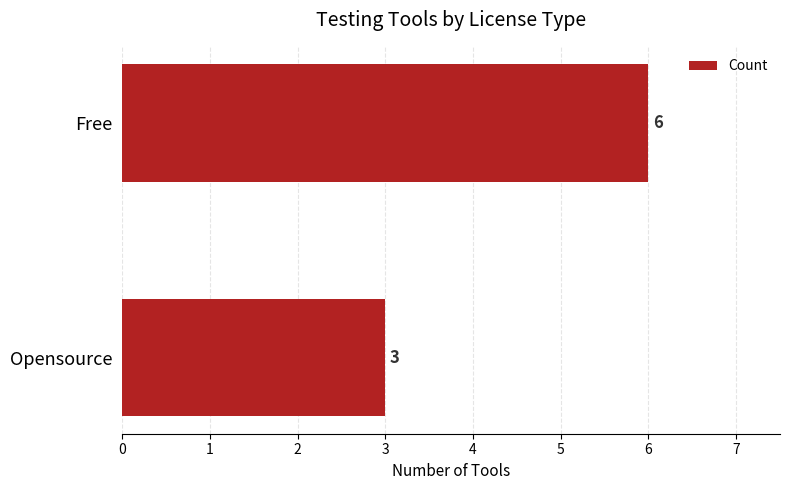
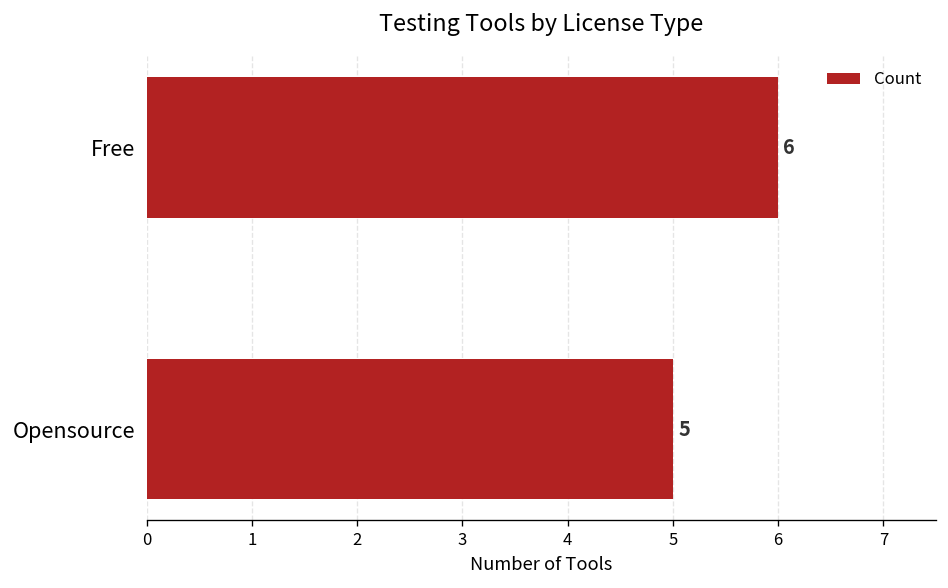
Opensource: 3 -> 5
